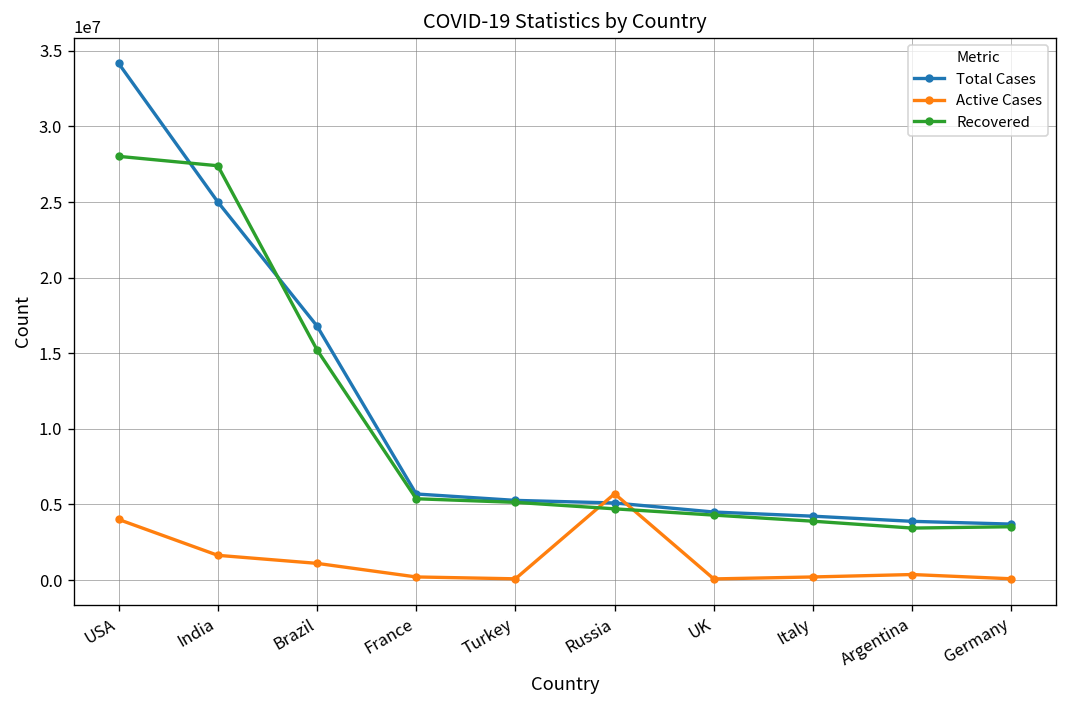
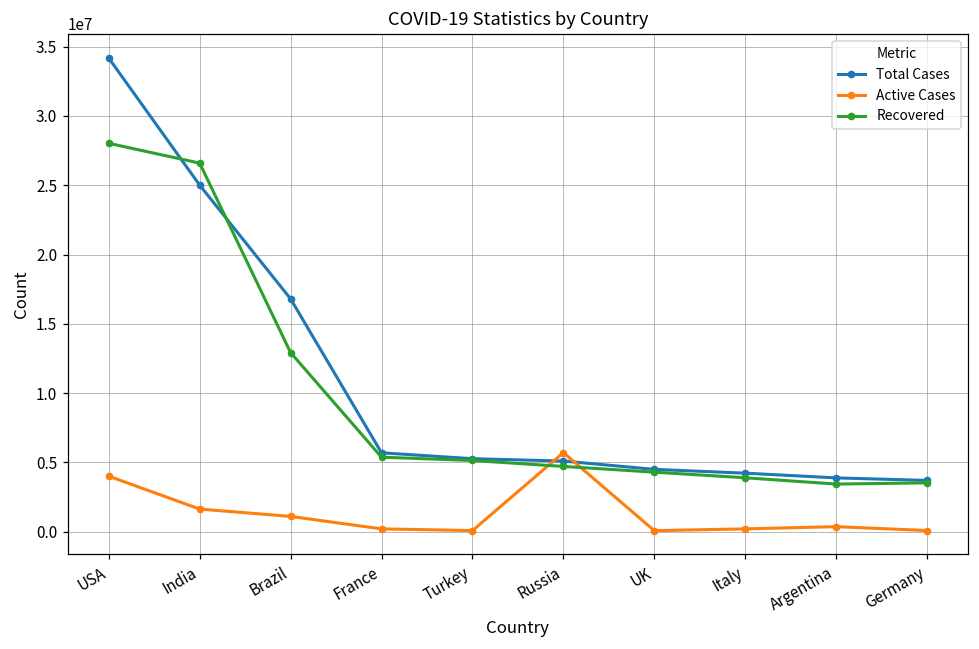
Recovered, India: 27400000 -> 26600000
Recovered, Brazil: 15200000 -> 12900000
